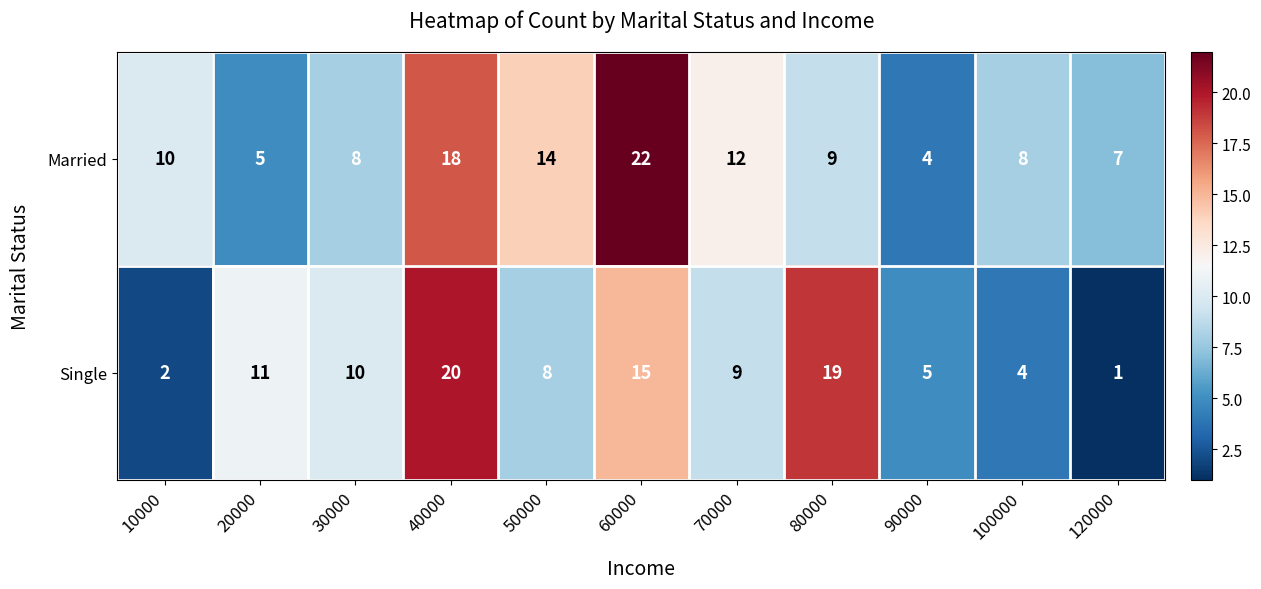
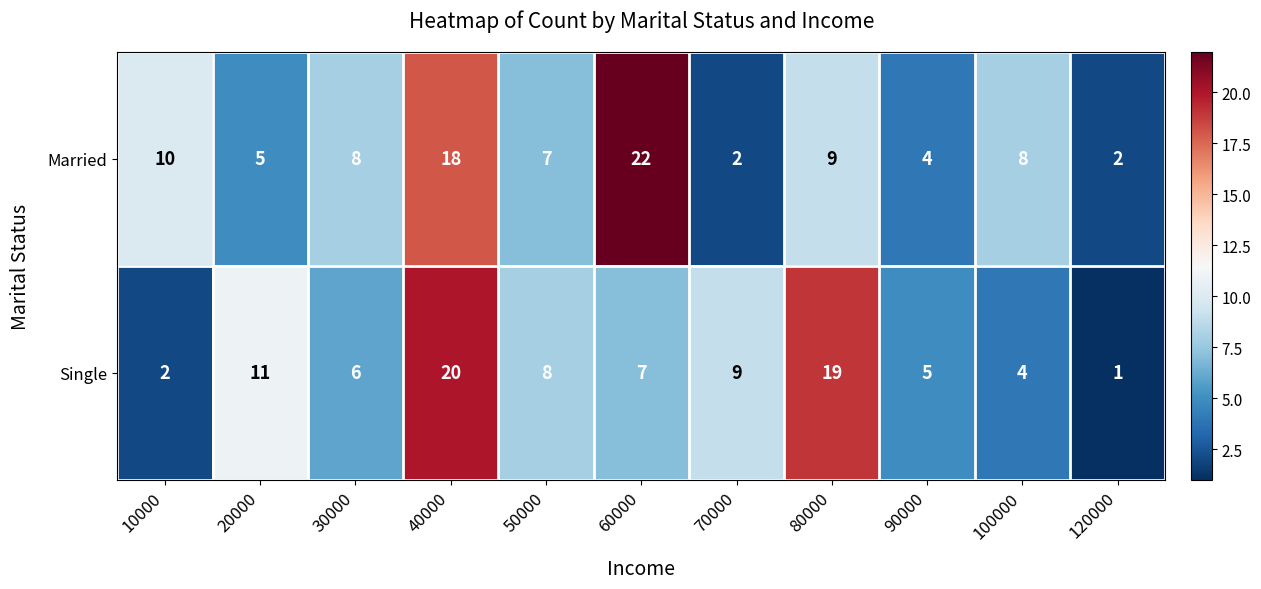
Married, 50000: 14 -> 7
Married, 70000: 12 -> 2
Married, 120000: 7 -> 2
Single, 30000: 10 -> 6
Single, 60000: 15 -> 7
